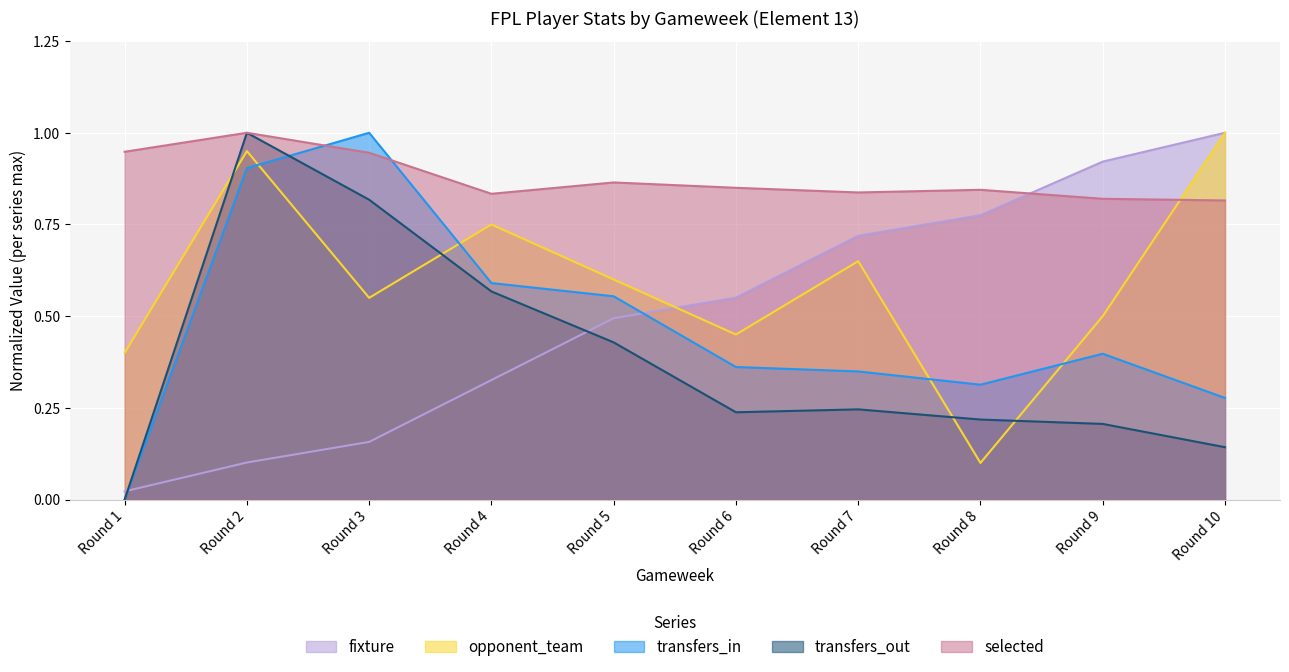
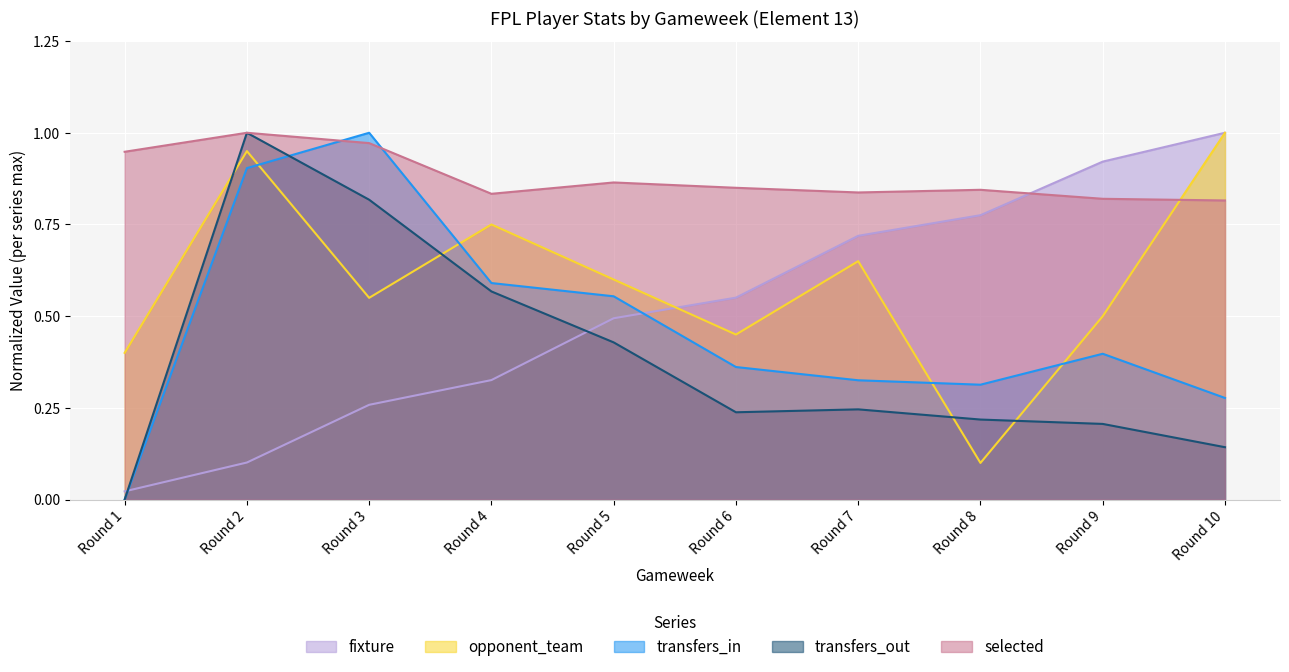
fixture, Round 3: 0.16 -> 0.26
selected, Round 3: 0.95 -> 0.97
transfers_in, Round 7: 0.35 -> 0.33
